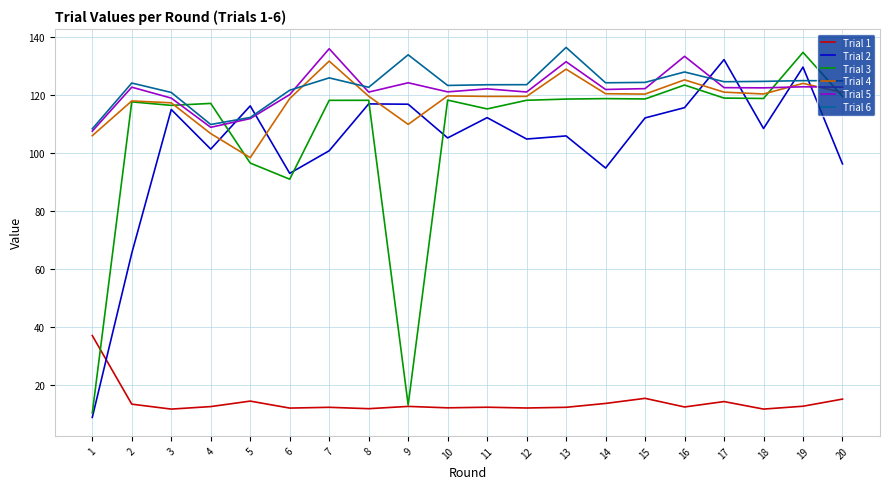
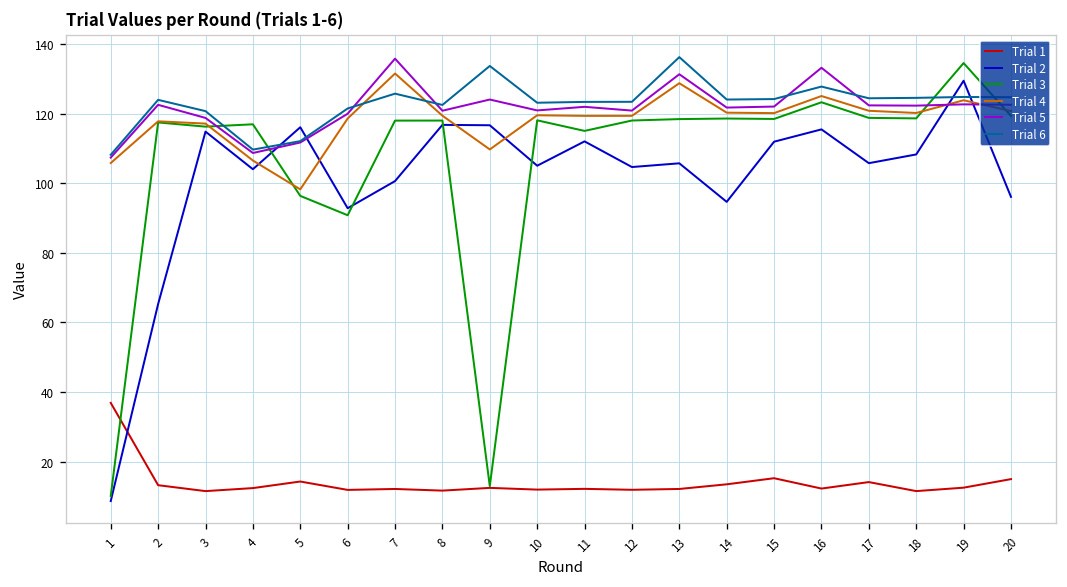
Trial 2, 4: 101 -> 104
Trial 2, 17: 132 -> 106
